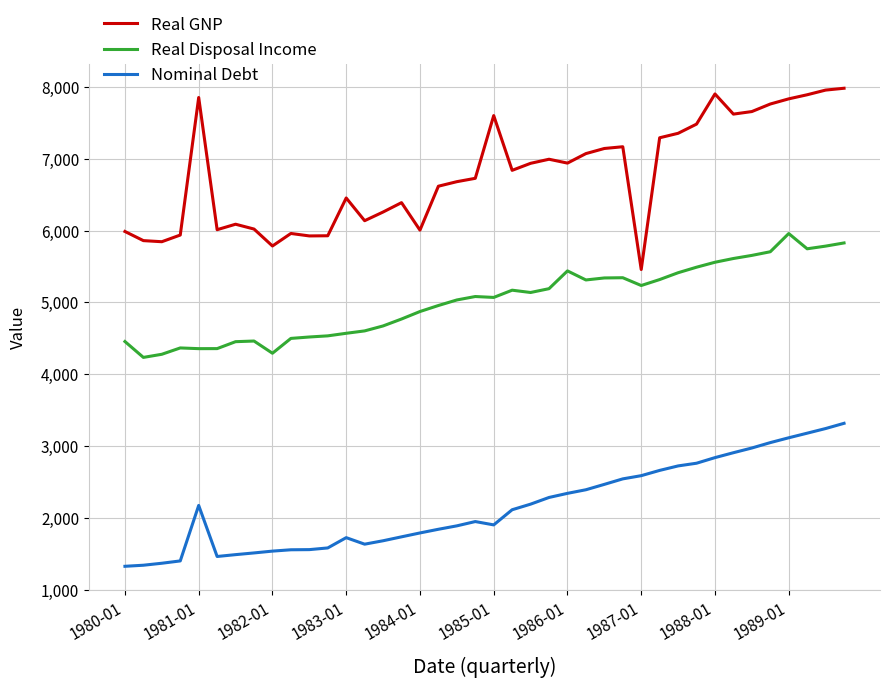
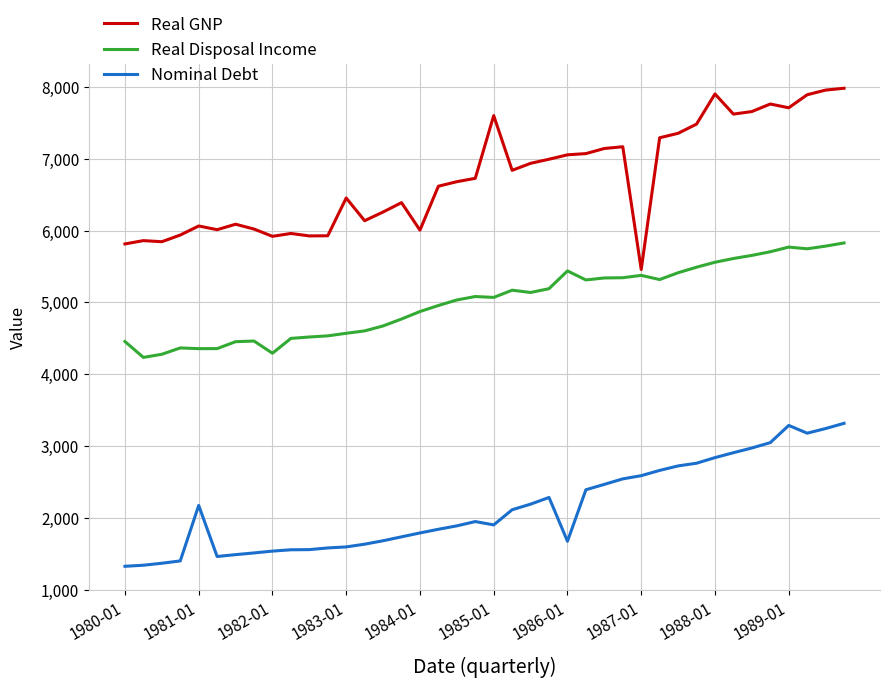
Real GNP, 1980-01: 6,000 -> 5,800
Real GNP, 1981-01: 7,900 -> 6,100
Real GNP, 1982-01: 5,800 -> 5,900
Nominal Debt, 1983-01: 1,700 -> 1,600
Real GNP, 1986-01: 6,900 -> 7,100
Nominal Debt, 1986-01: 2,300 -> 1,700
Real Disposal Income, 1987-01: 5,200 -> 5,400
Real GNP, 1989-01: 7,800 -> 7,700
Real Disposal Income, 1989-01: 6,000 -> 5,800
Nominal Debt, 1989-01: 3,100 -> 3,300
